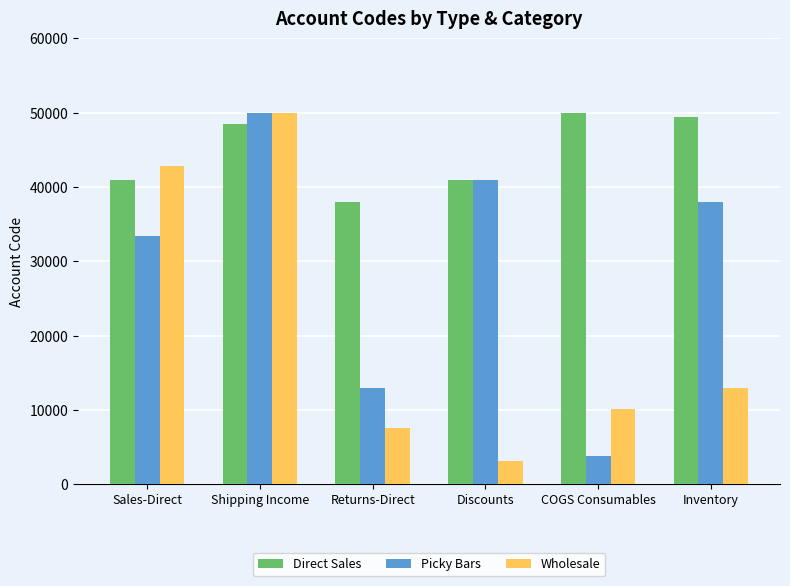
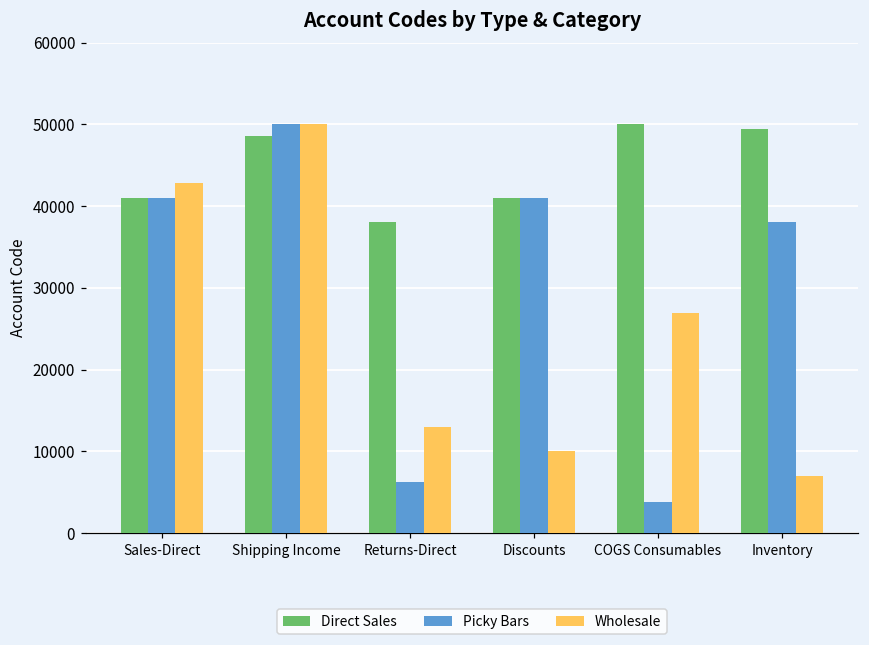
Picky Bars, Sales-Direct: 33000 -> 41000
Picky Bars, Returns-Direct: 13000 -> 6000
Wholesale, Returns-Direct: 8000 -> 13000
Wholesale, Discounts: 3000 -> 10000
Wholesale, COGS Consumables: 10000 -> 27000
Wholesale, Inventory: 13000 -> 7000
